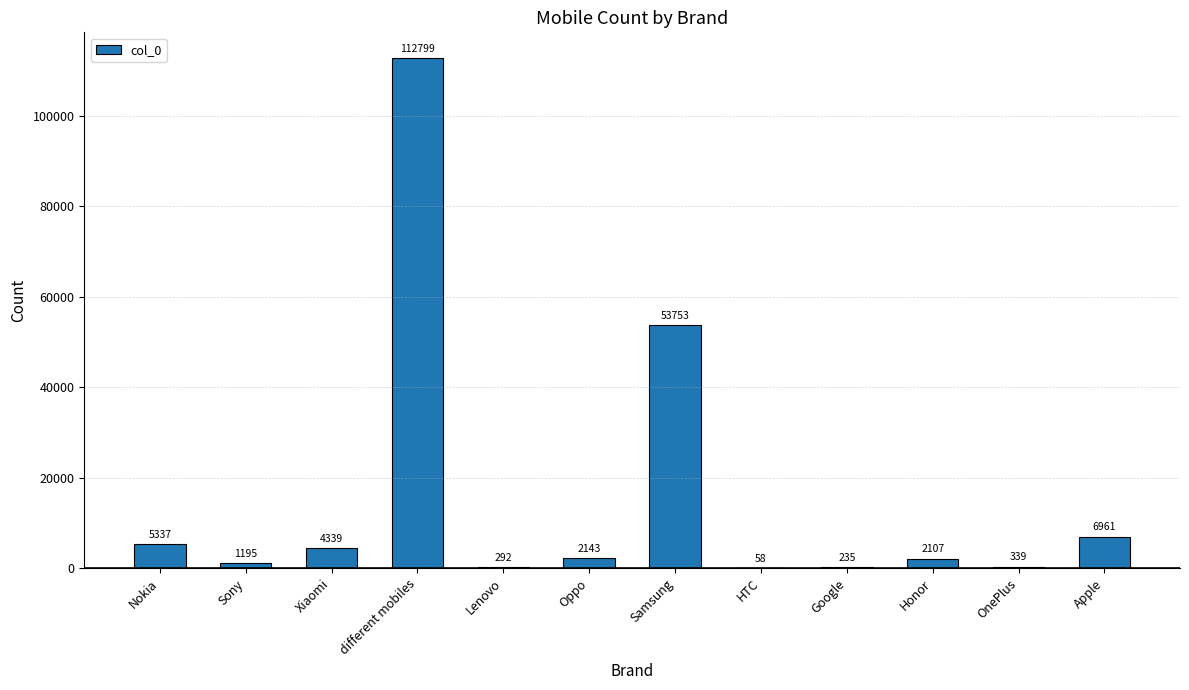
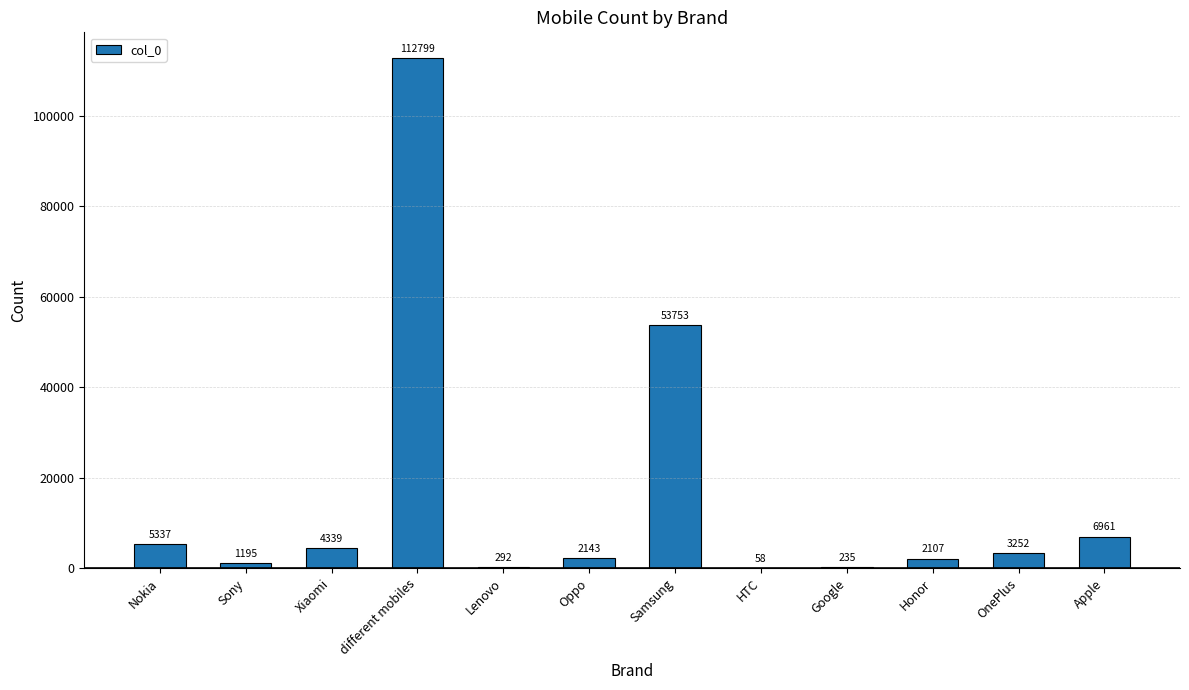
OnePlus: 339 -> 3252
